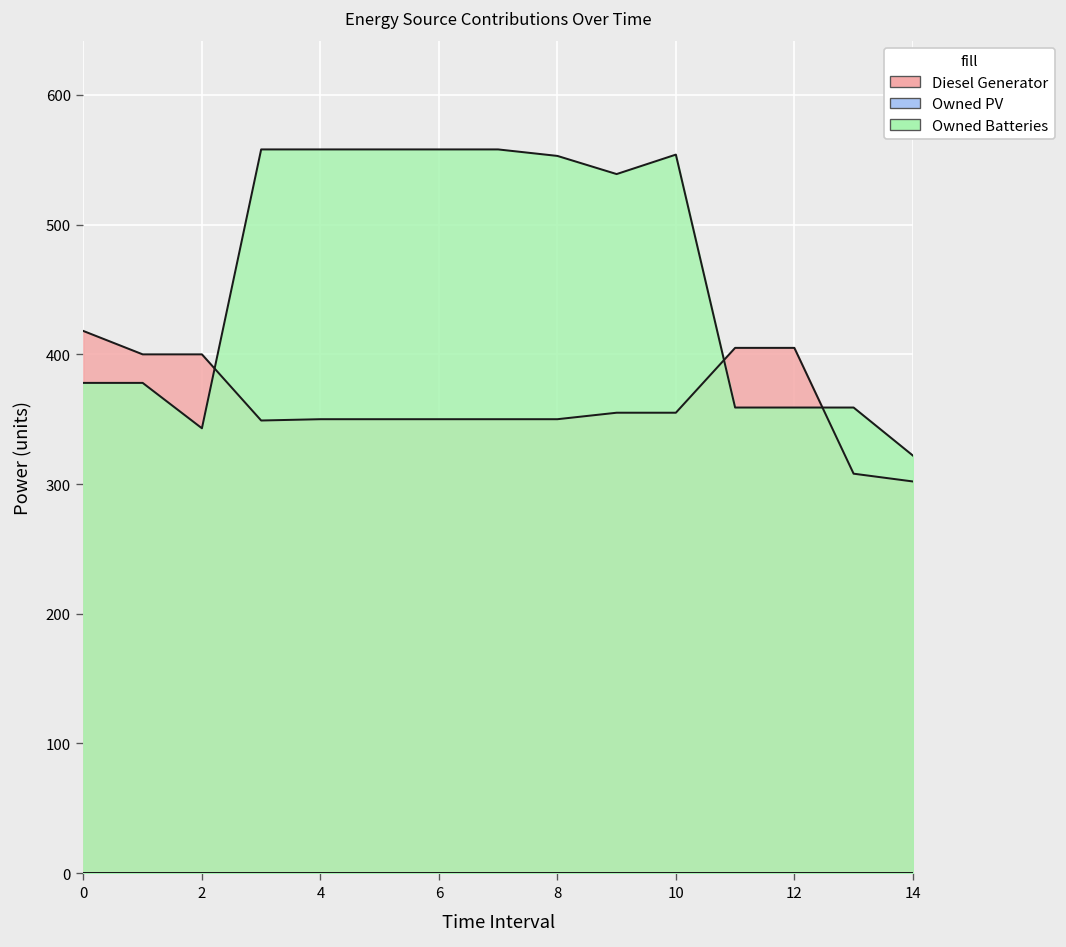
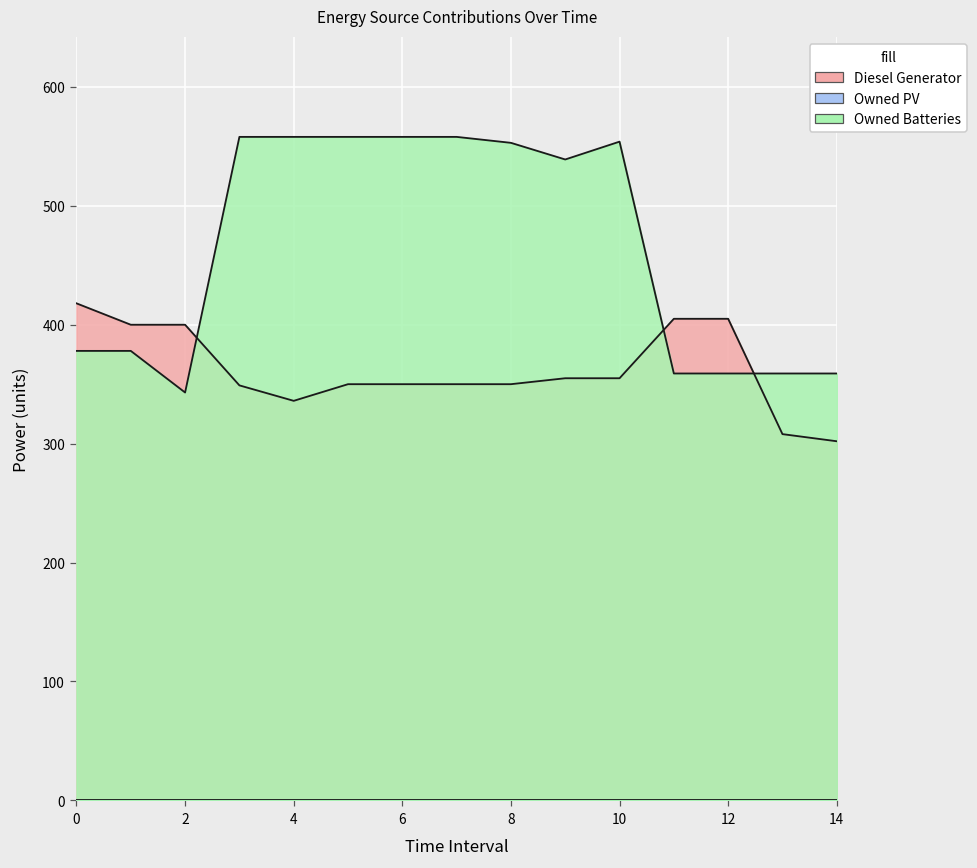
Diesel Generator, 4: 350 -> 336
Owned Batteries, 14: 322 -> 359
